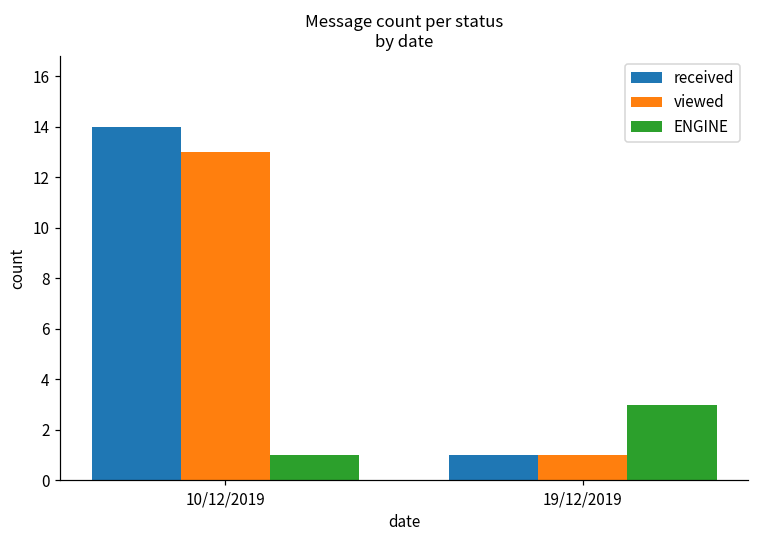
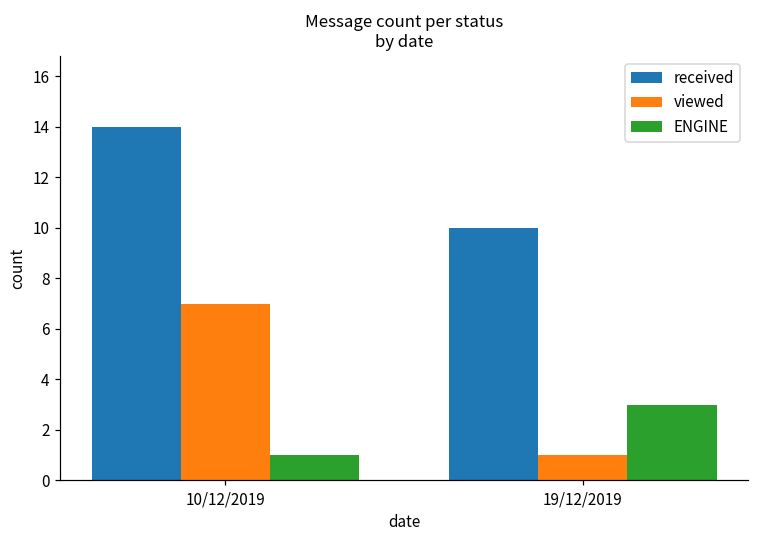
viewed, 10/12/2019: 13 -> 7
received, 19/12/2019: 1 -> 10
